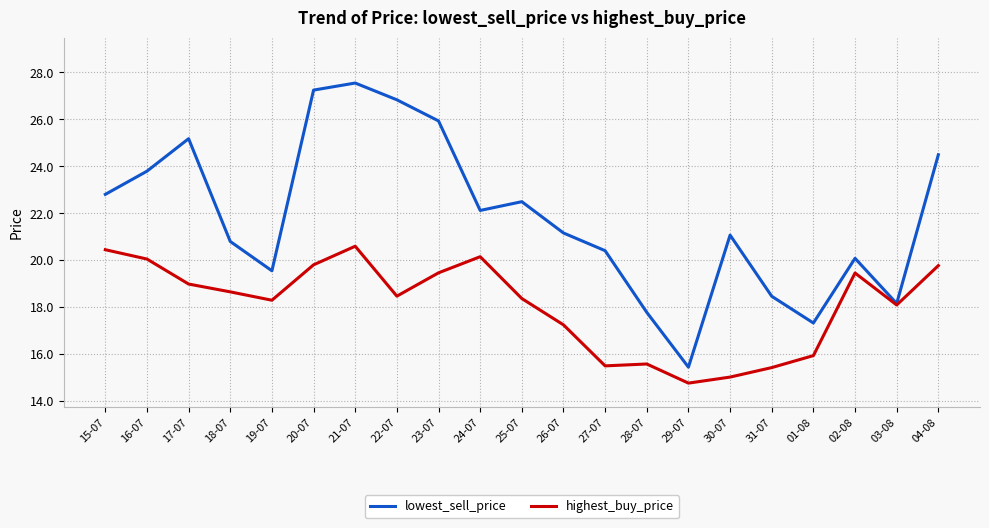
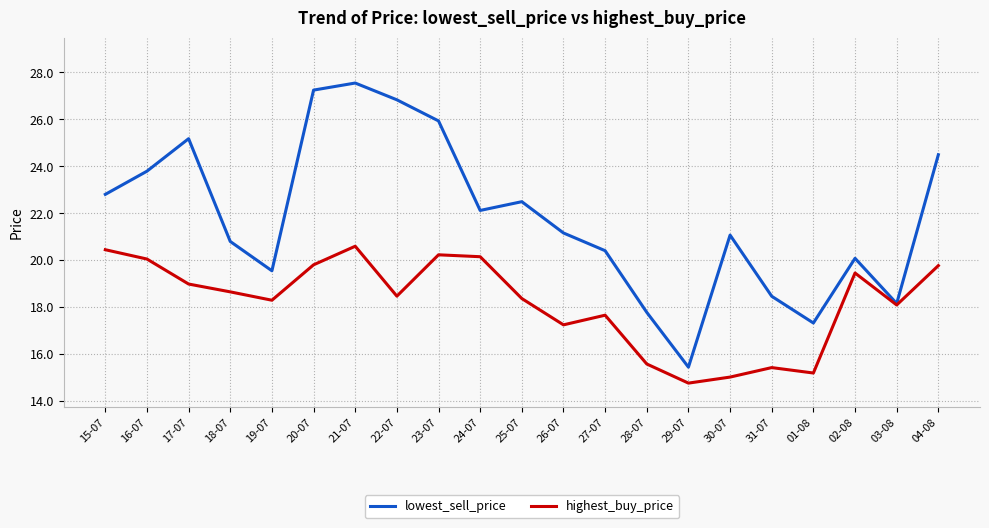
highest_buy_price, 23-07: 19.5 -> 20.2
highest_buy_price, 27-07: 15.5 -> 17.7
highest_buy_price, 01-08: 15.9 -> 15.2
